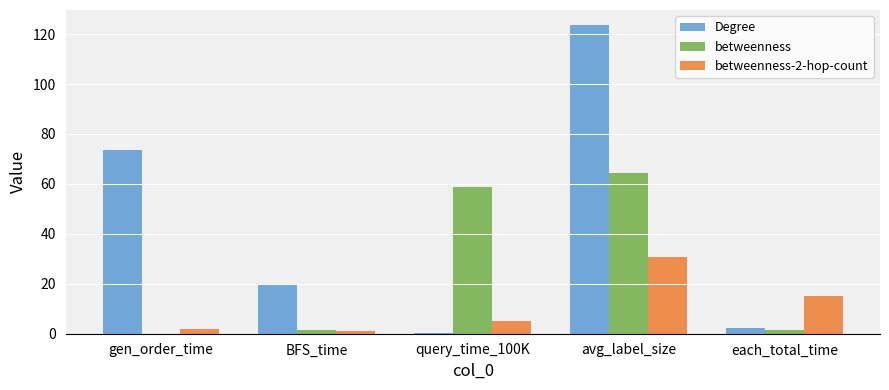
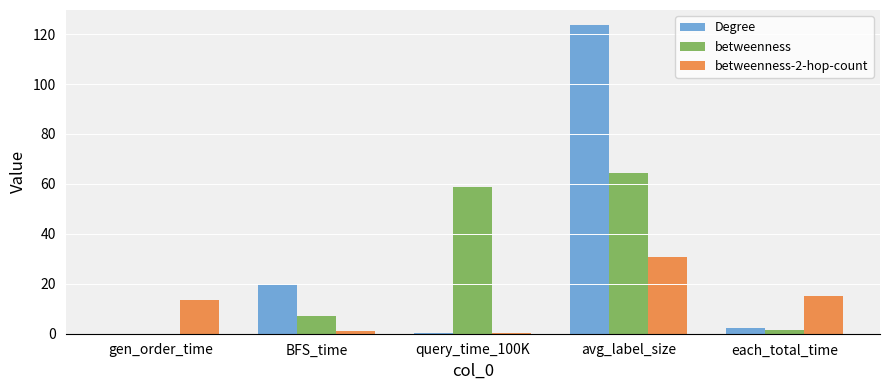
Degree, gen_order_time: 74 -> 0
betweenness-2-hop-count, gen_order_time: 2 -> 14
betweenness, BFS_time: 1 -> 7
betweenness-2-hop-count, query_time_100K: 5 -> 0
